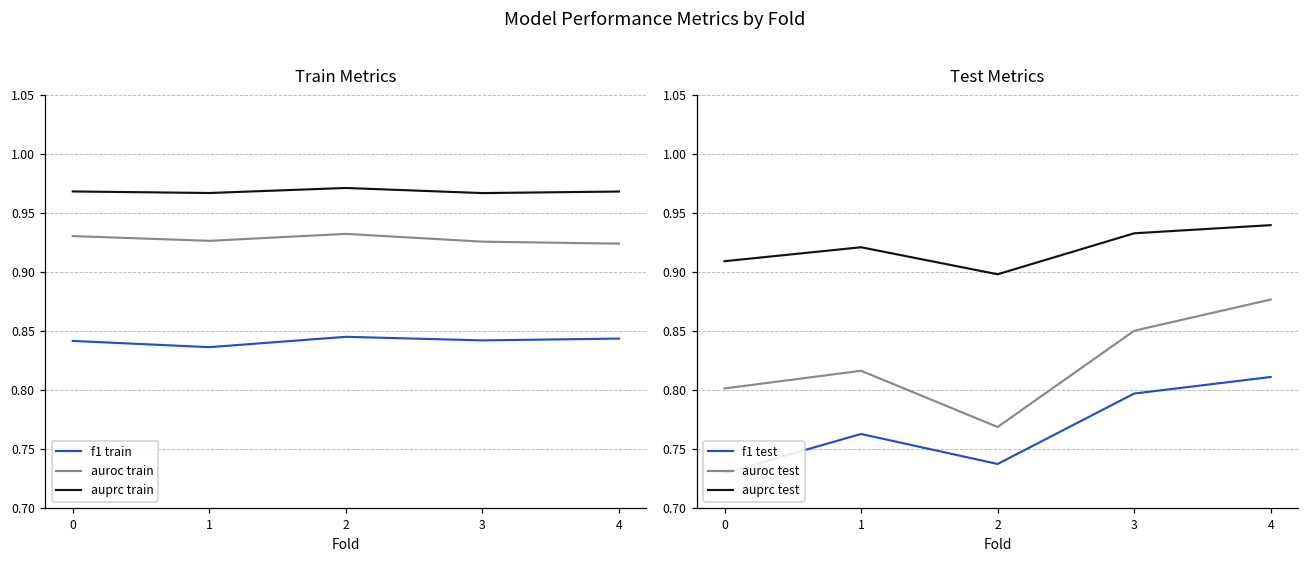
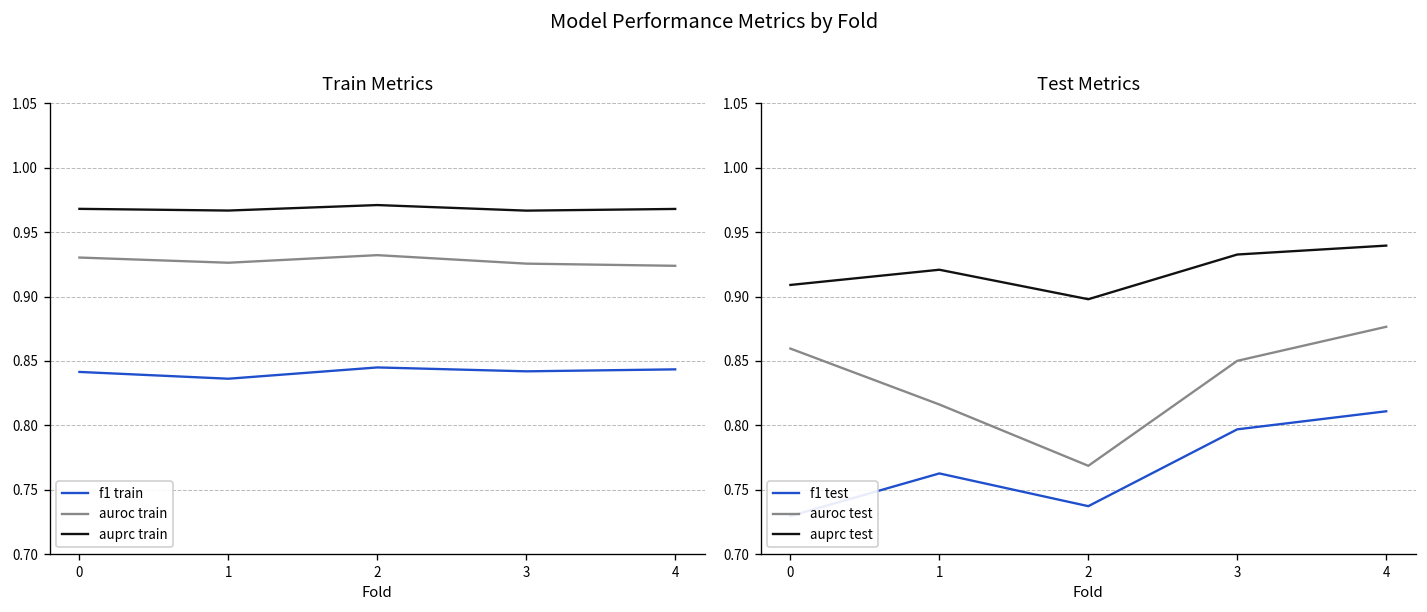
Test Metrics, auroc test, 0: 0.801 -> 0.860
